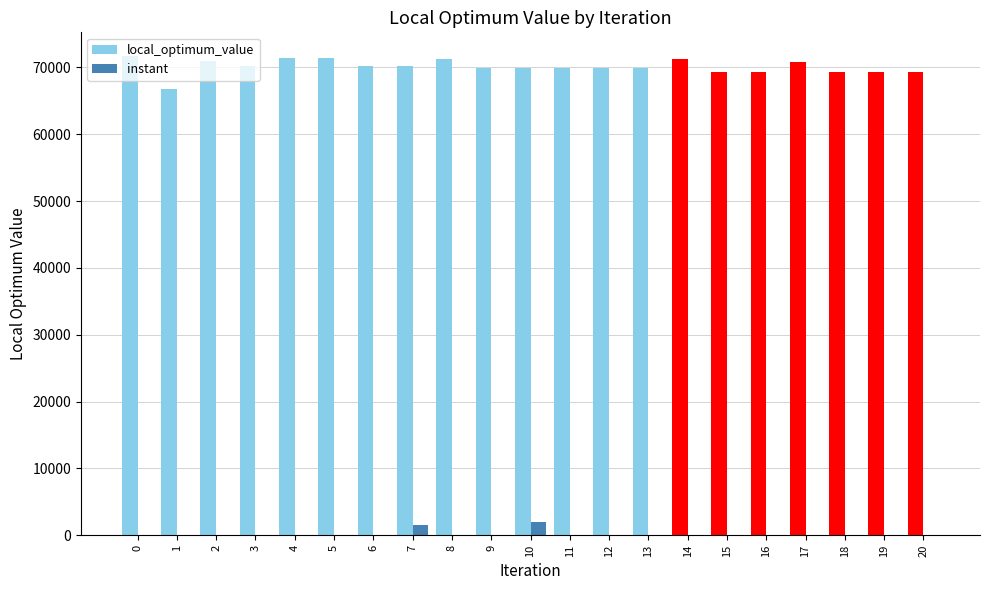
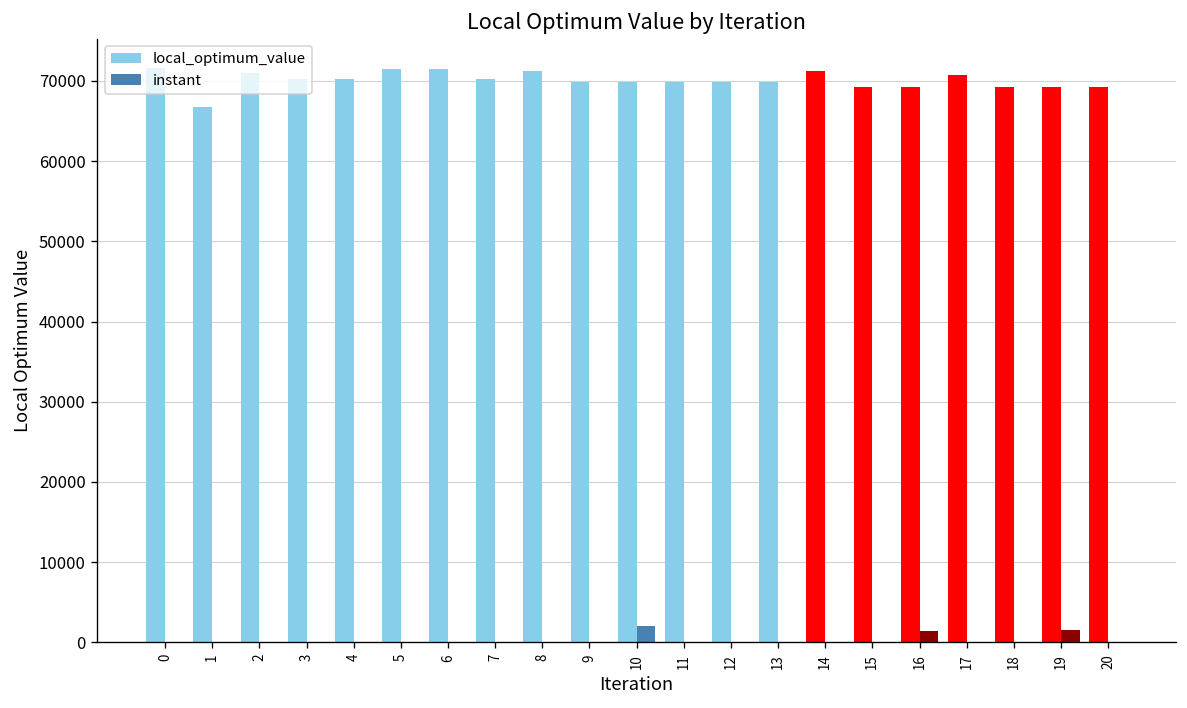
local_optimum_value, 4: 71000 -> 70000
local_optimum_value, 6: 70000 -> 71000
instant, 7: 2000 -> 0
instant, 16: 0 -> 1000
instant, 19: 0 -> 2000
